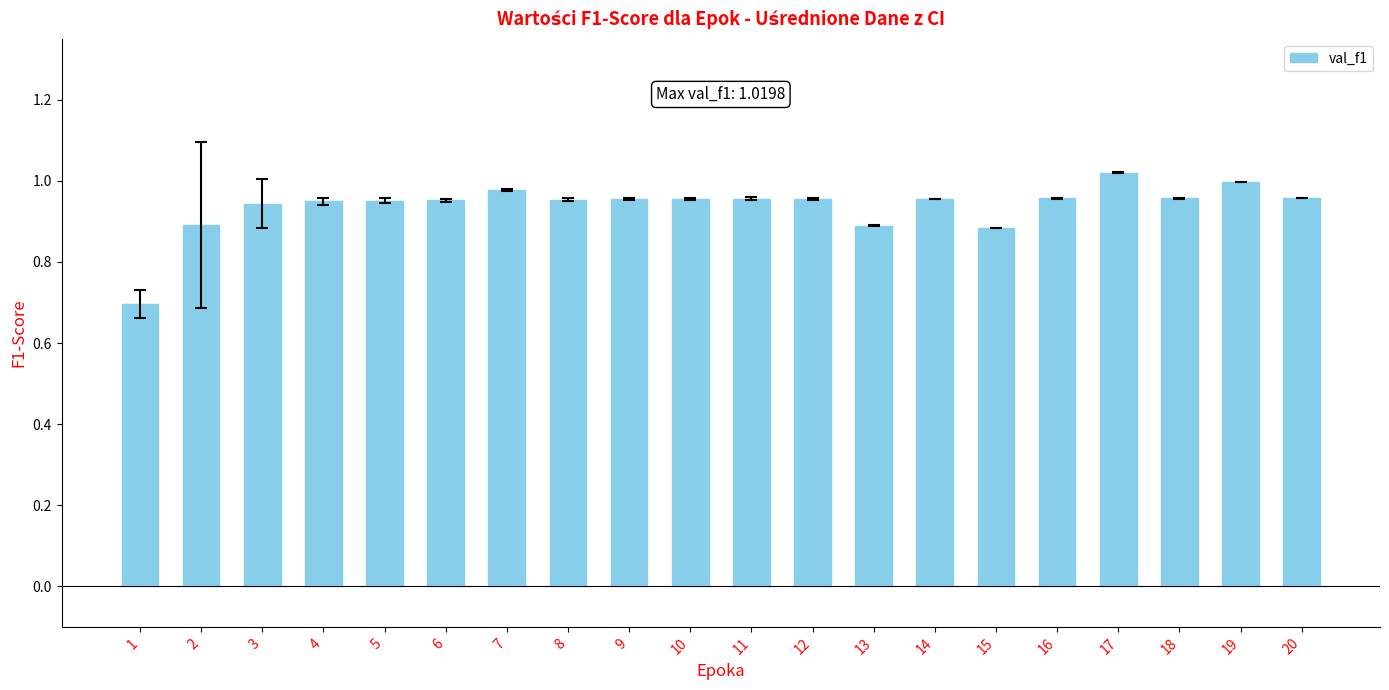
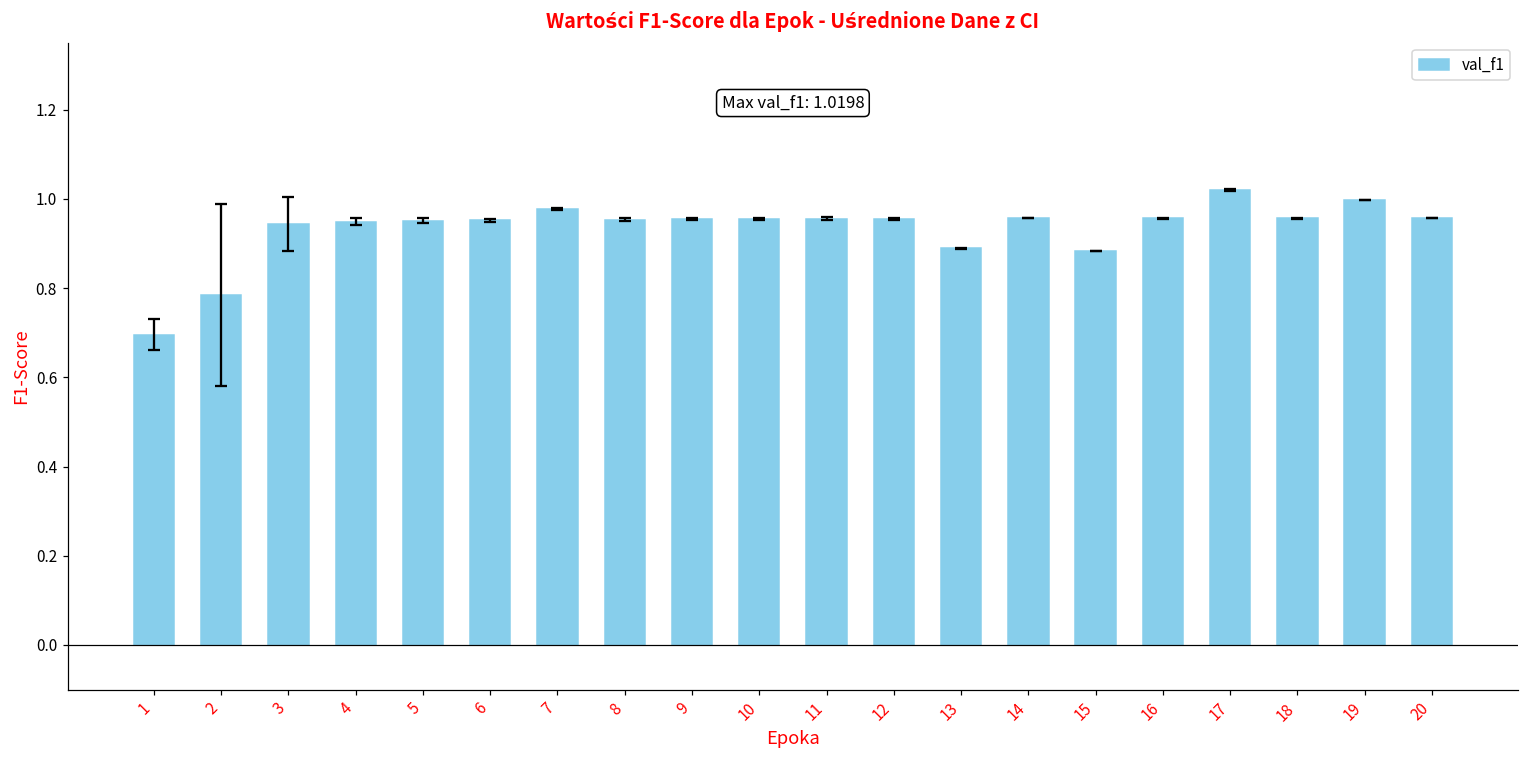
val_f1, 2: 0.89 -> 0.78
